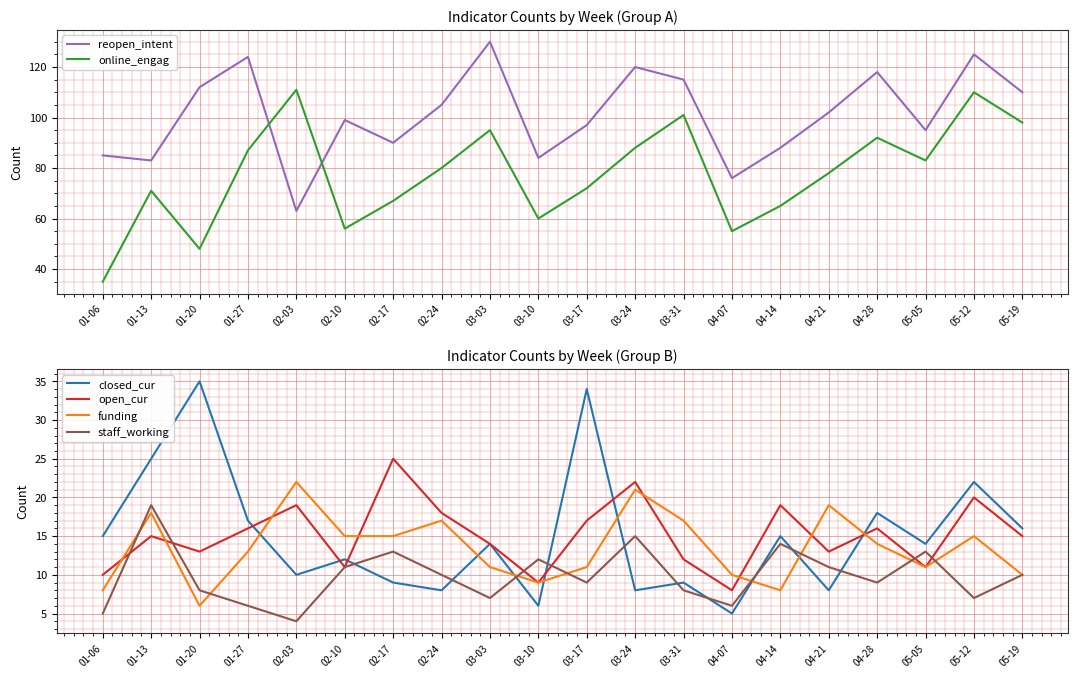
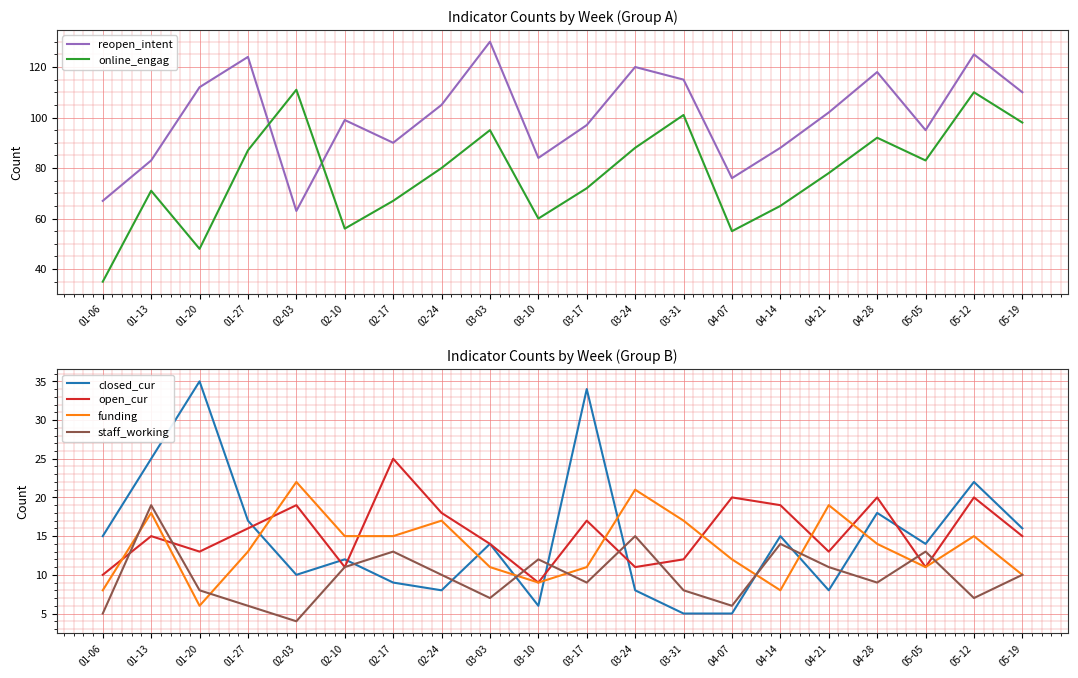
Indicator Counts by Week (Group A), reopen_intent, 01-06: 85 -> 67
Indicator Counts by Week (Group B), open_cur, 03-24: 22 -> 11
Indicator Counts by Week (Group B), closed_cur, 03-31: 9 -> 5
Indicator Counts by Week (Group B), open_cur, 04-07: 8 -> 20
Indicator Counts by Week (Group B), funding, 04-07: 10 -> 12
Indicator Counts by Week (Group B), open_cur, 04-28: 16 -> 20
